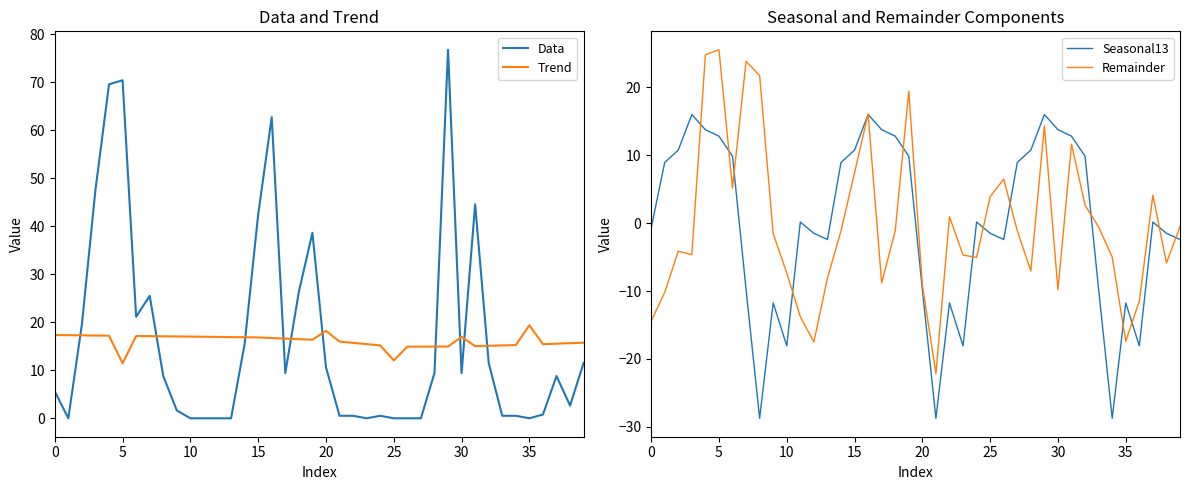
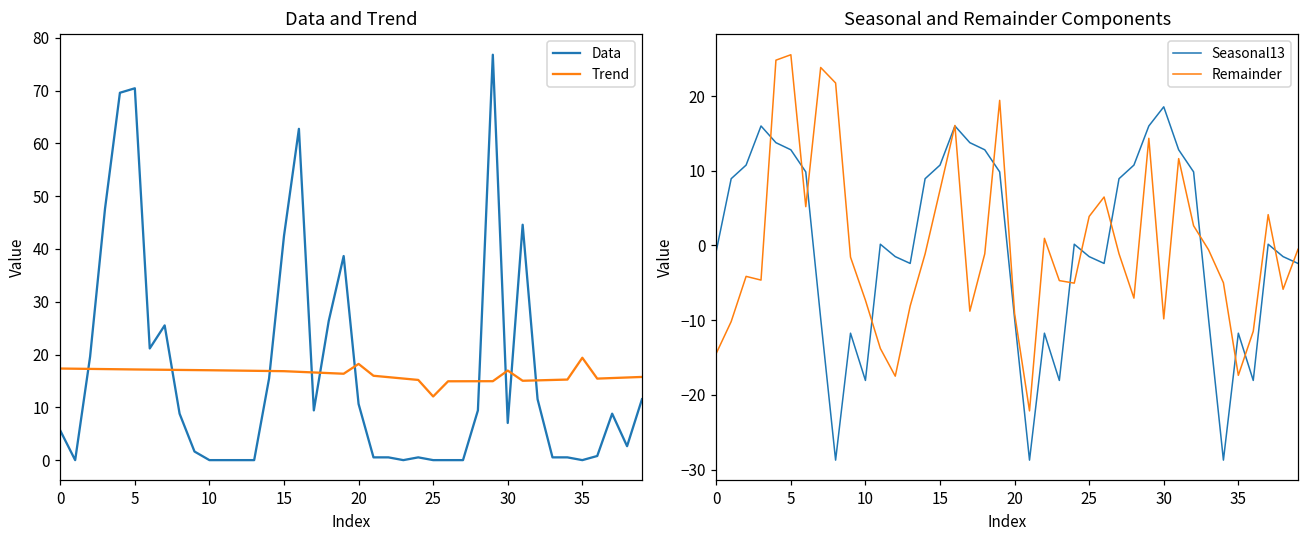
Data and Trend, Trend, 5: 11 -> 17
Data and Trend, Data, 30: 9 -> 7
Seasonal and Remainder Components, Seasonal13, 30: 14 -> 19
